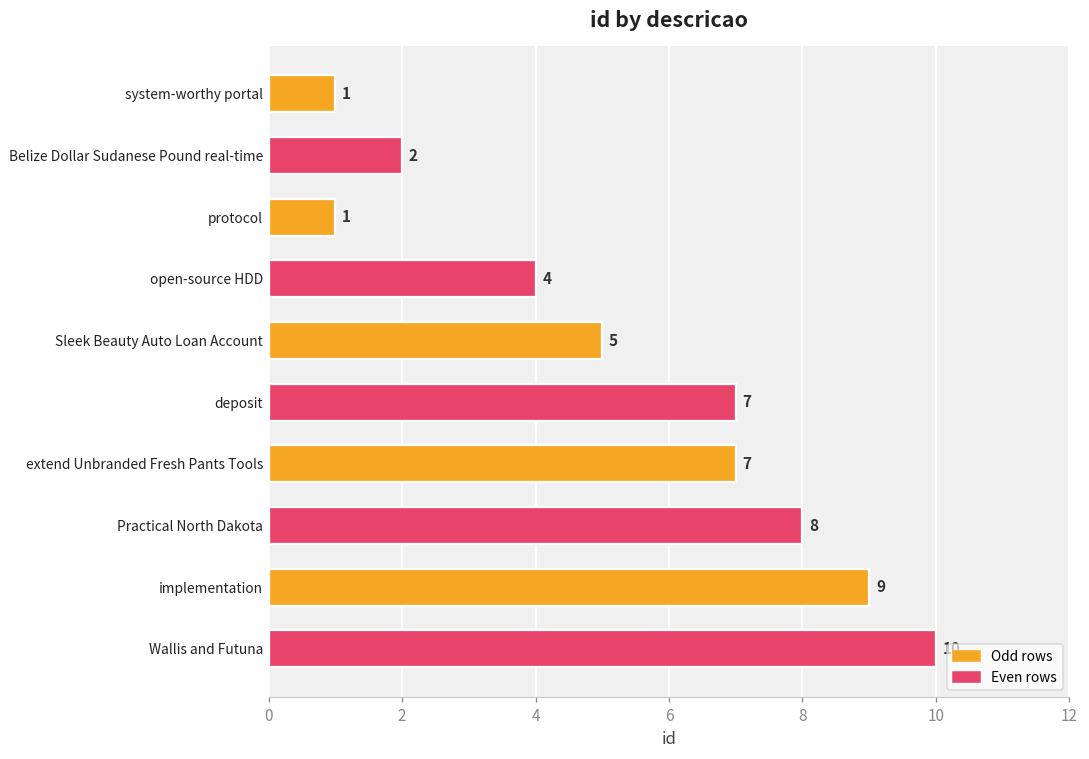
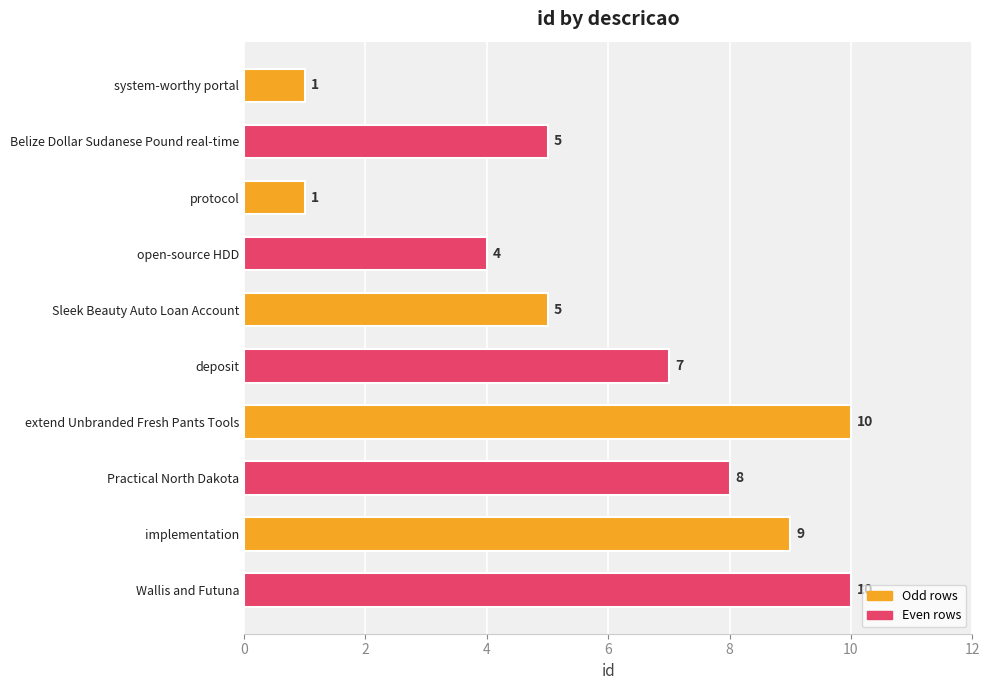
Belize Dollar Sudanese Pound real-time: 2 -> 5
extend Unbranded Fresh Pants Tools: 7 -> 10
